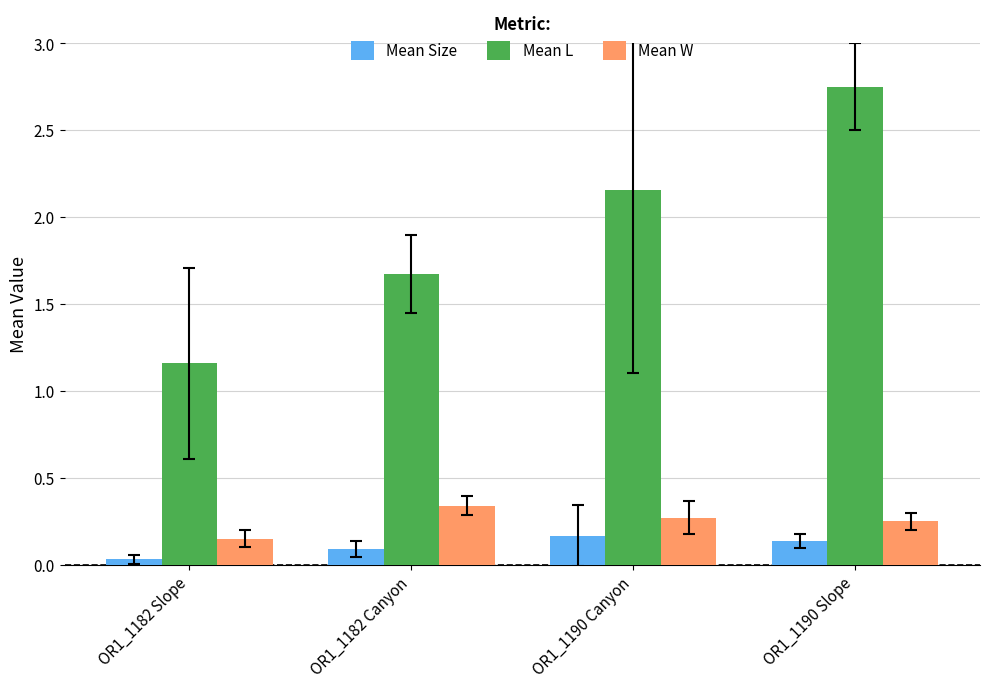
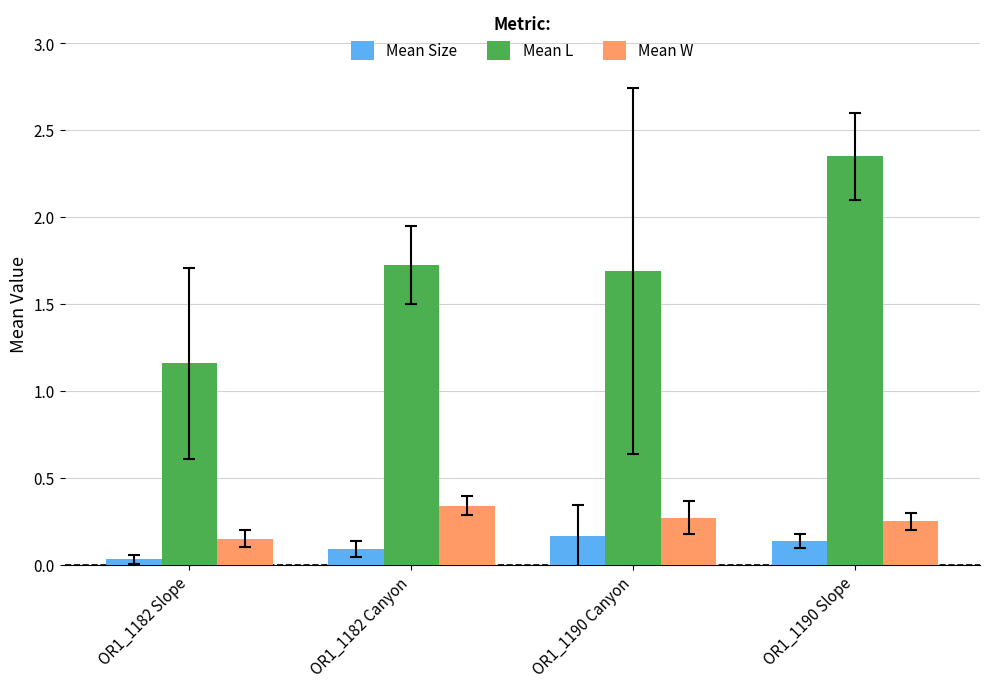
Mean L, OR1_1182 Canyon: 1.67 -> 1.73
Mean L, OR1_1190 Canyon: 2.16 -> 1.69
Mean L, OR1_1190 Slope: 2.75 -> 2.35
